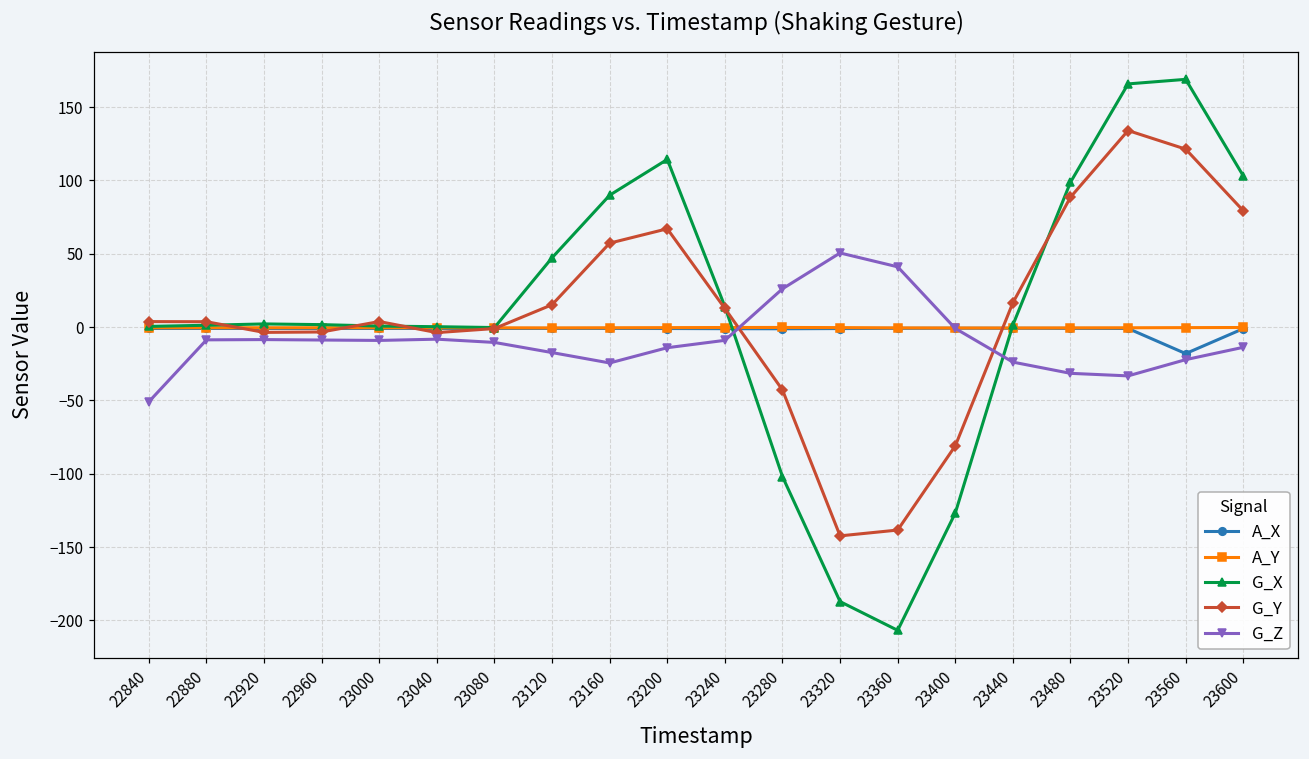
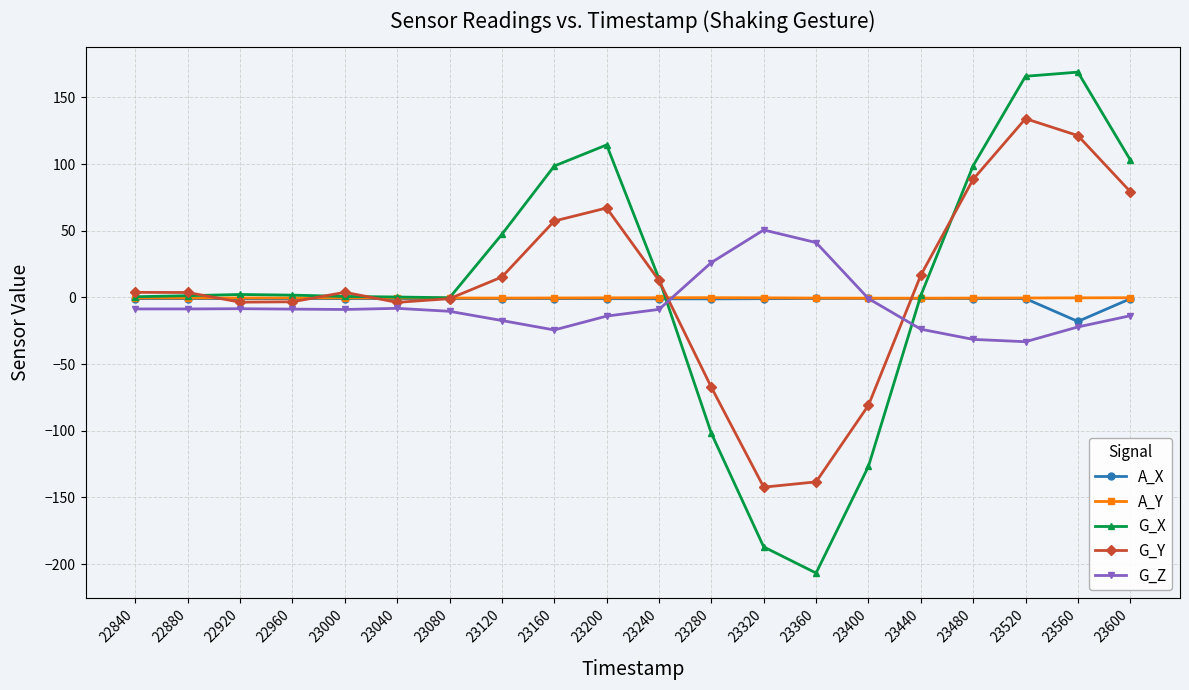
G_Z, 22840: -51 -> -9
G_X, 23160: 90 -> 99
G_Y, 23280: -43 -> -67
